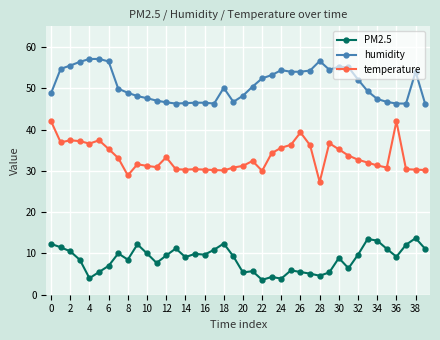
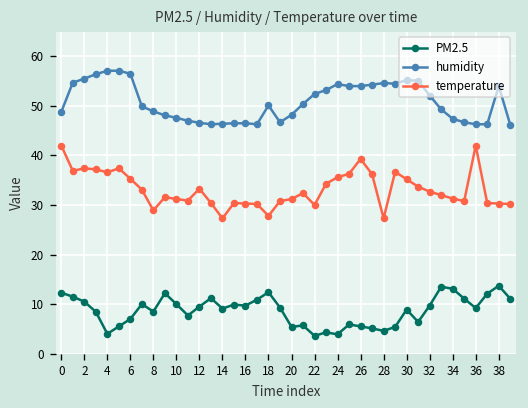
temperature, 14: 30 -> 27
temperature, 18: 30 -> 28
humidity, 28: 57 -> 55
